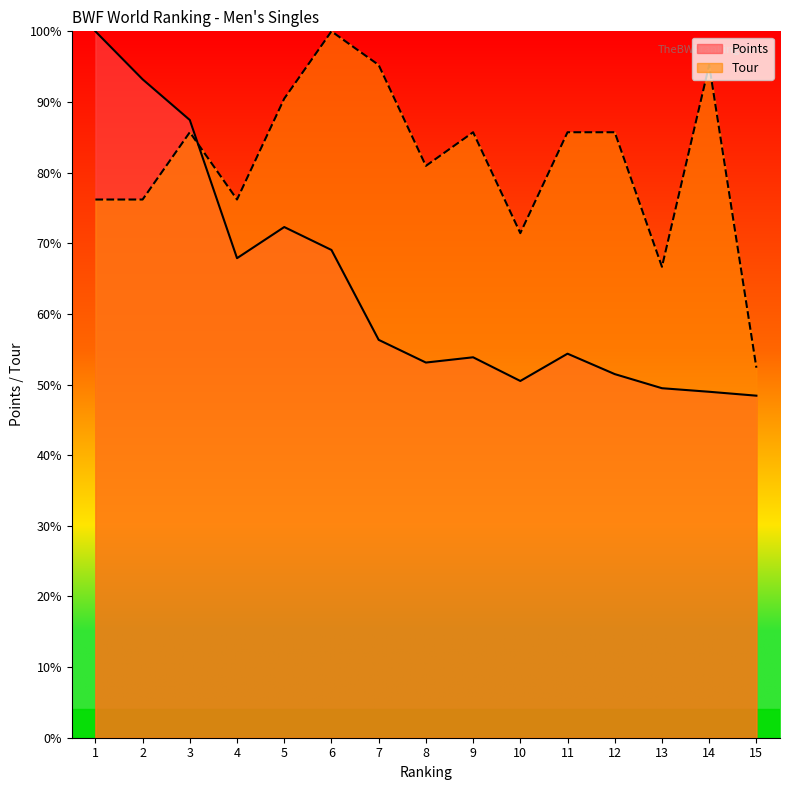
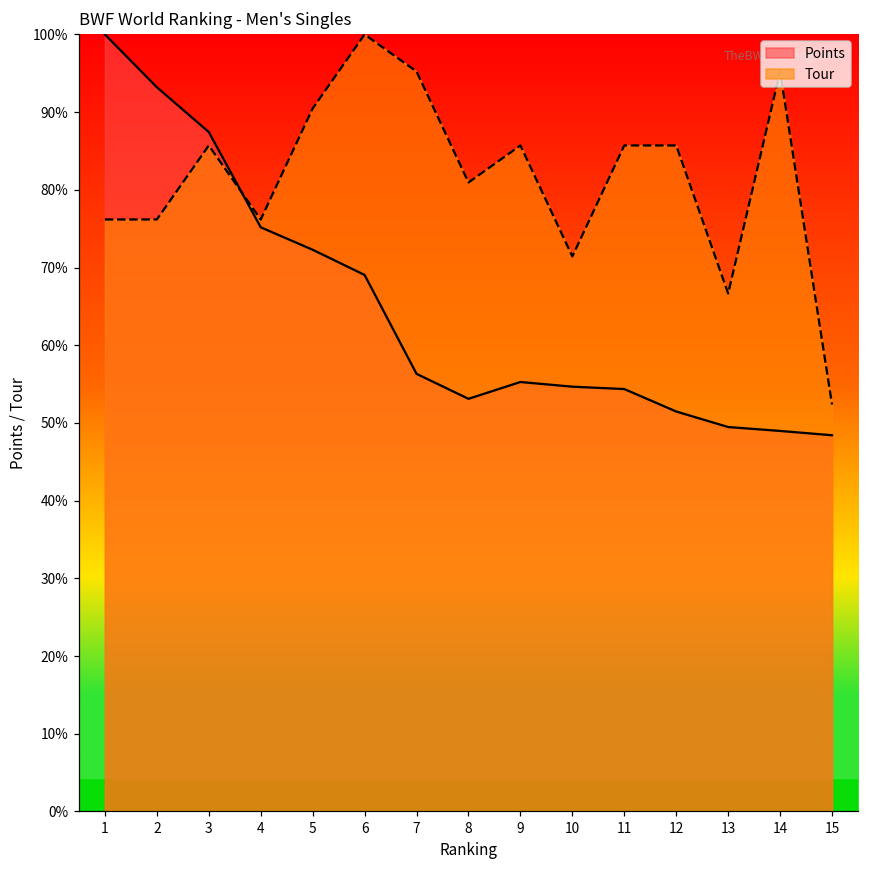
Points, 4: 68% -> 75%
Points, 9: 54% -> 55%
Points, 10: 51% -> 55%
